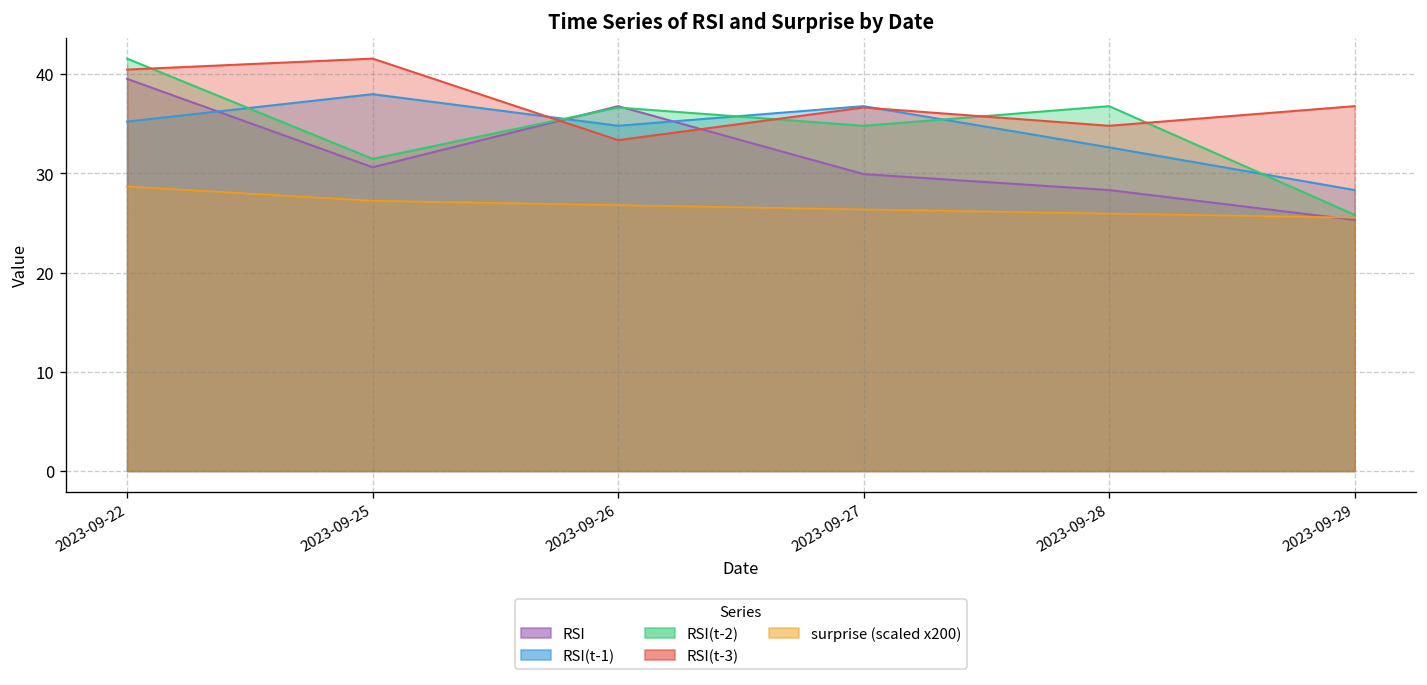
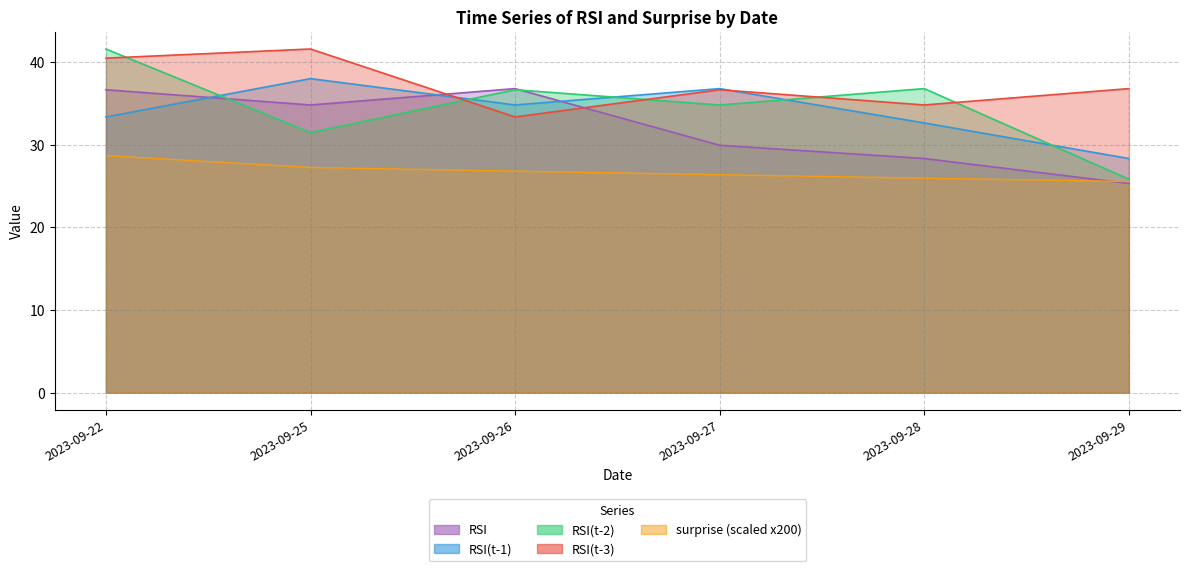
RSI, 2023-09-22: 40 -> 37
RSI(t-1), 2023-09-22: 35 -> 33
RSI, 2023-09-25: 31 -> 35
